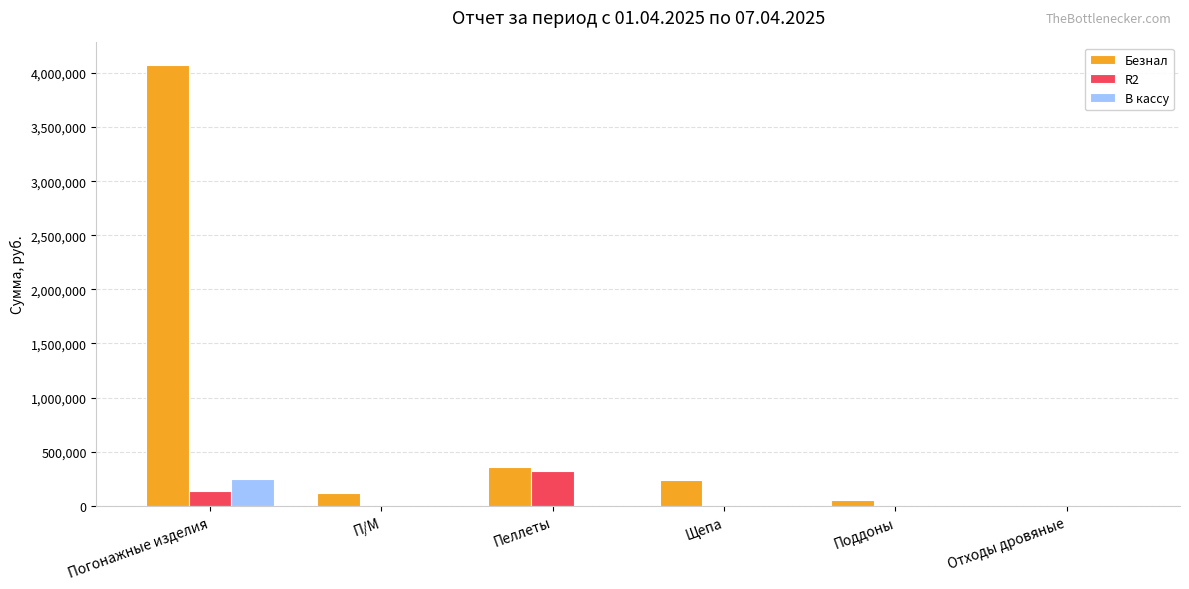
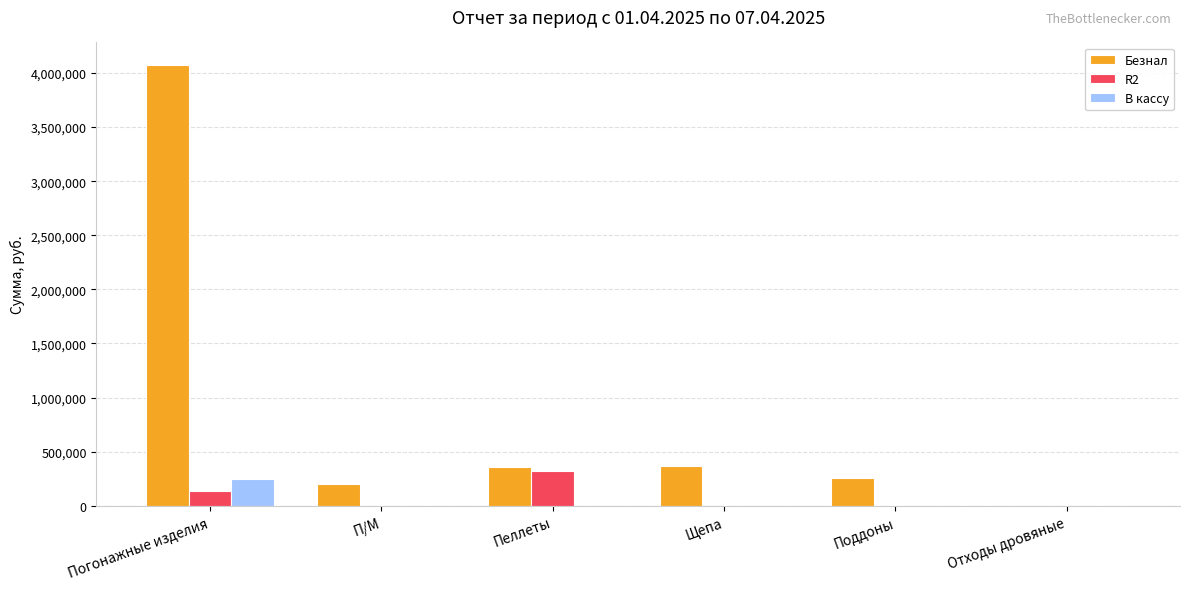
Безнал, П/М: 120,000 -> 200,000
Безнал, Щепа: 230,000 -> 370,000
Безнал, Поддоны: 50,000 -> 260,000
